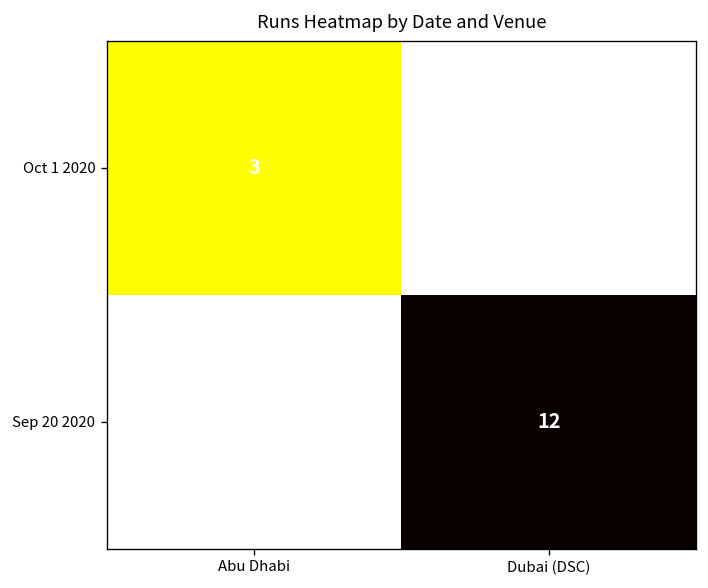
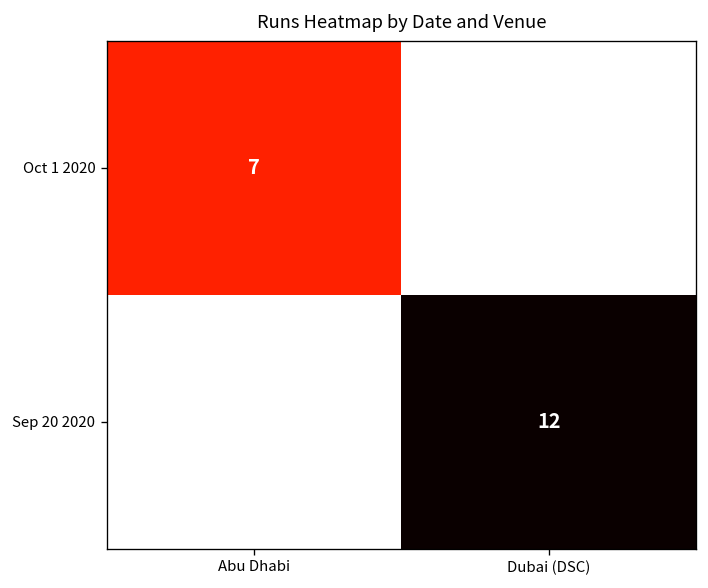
Oct 1 2020, Abu Dhabi: 3 -> 7
